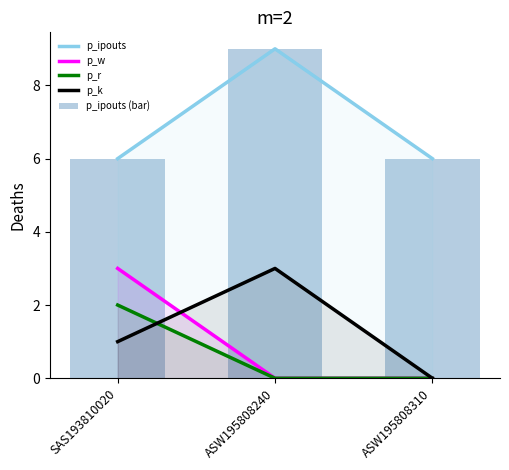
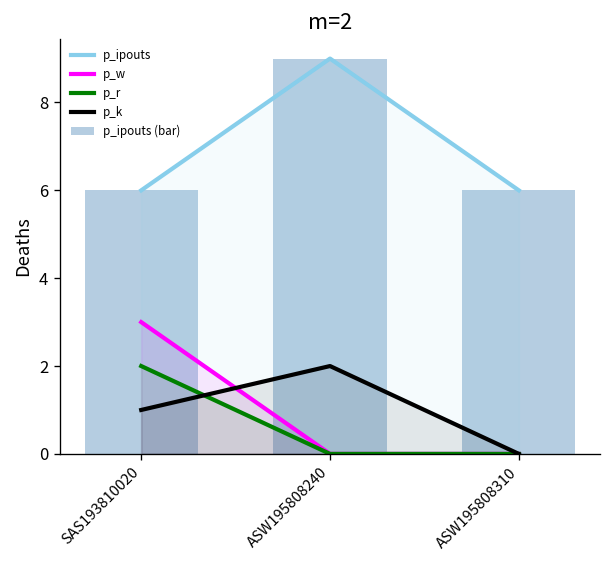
p_k, ASW195808240: 3 -> 2
